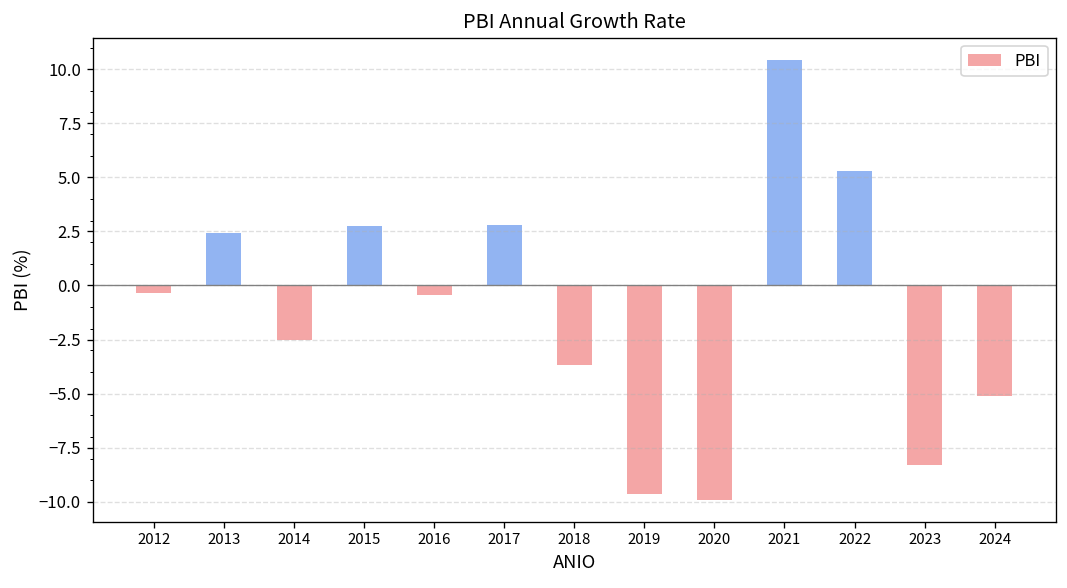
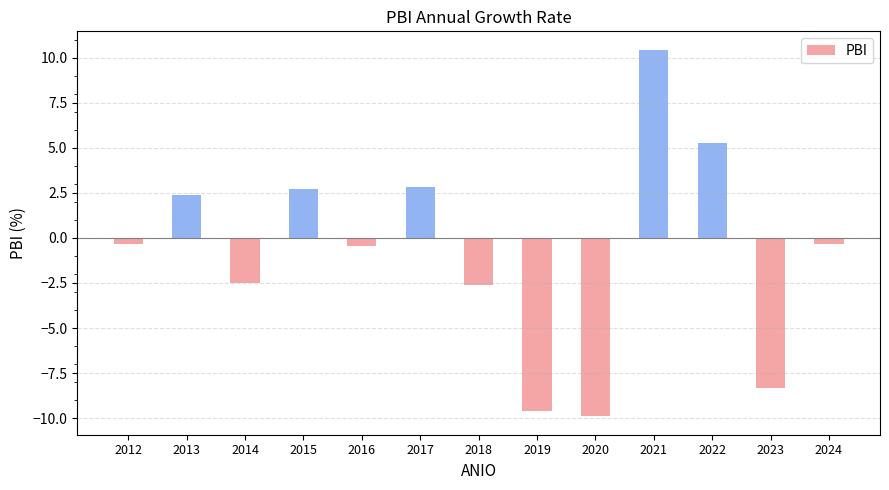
2018: -3.7 -> -2.6
2024: -5.1 -> -0.3
